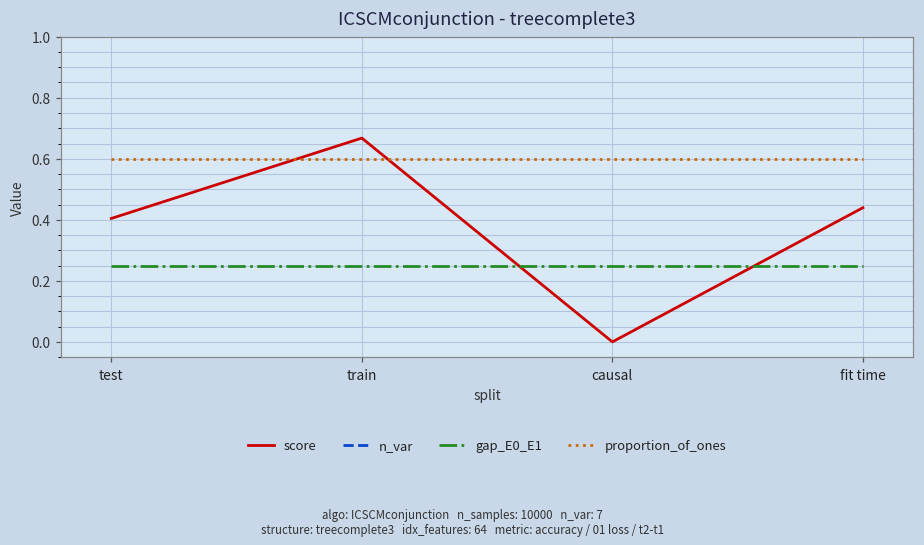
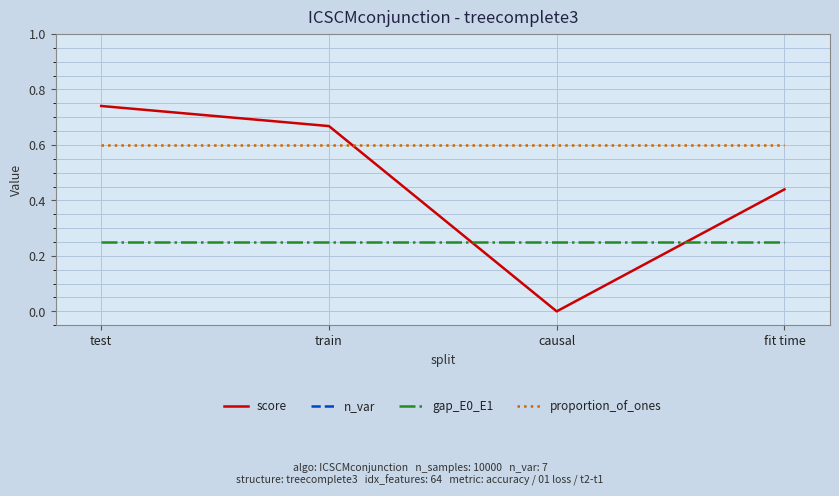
score, test: 0.40 -> 0.74
